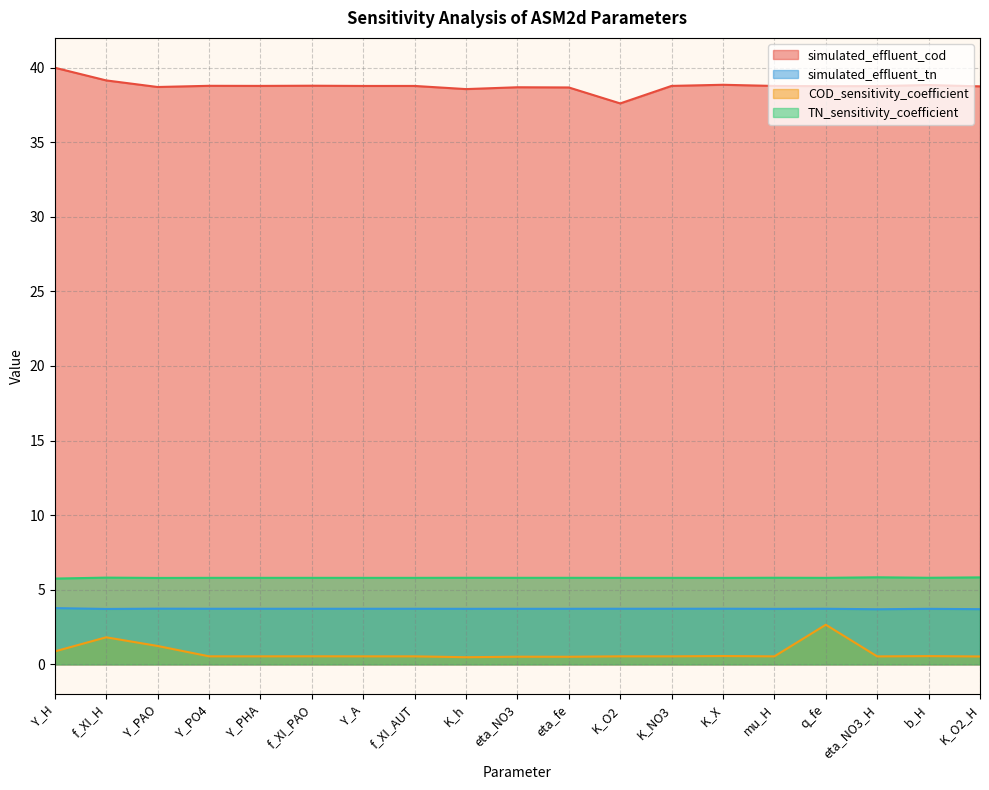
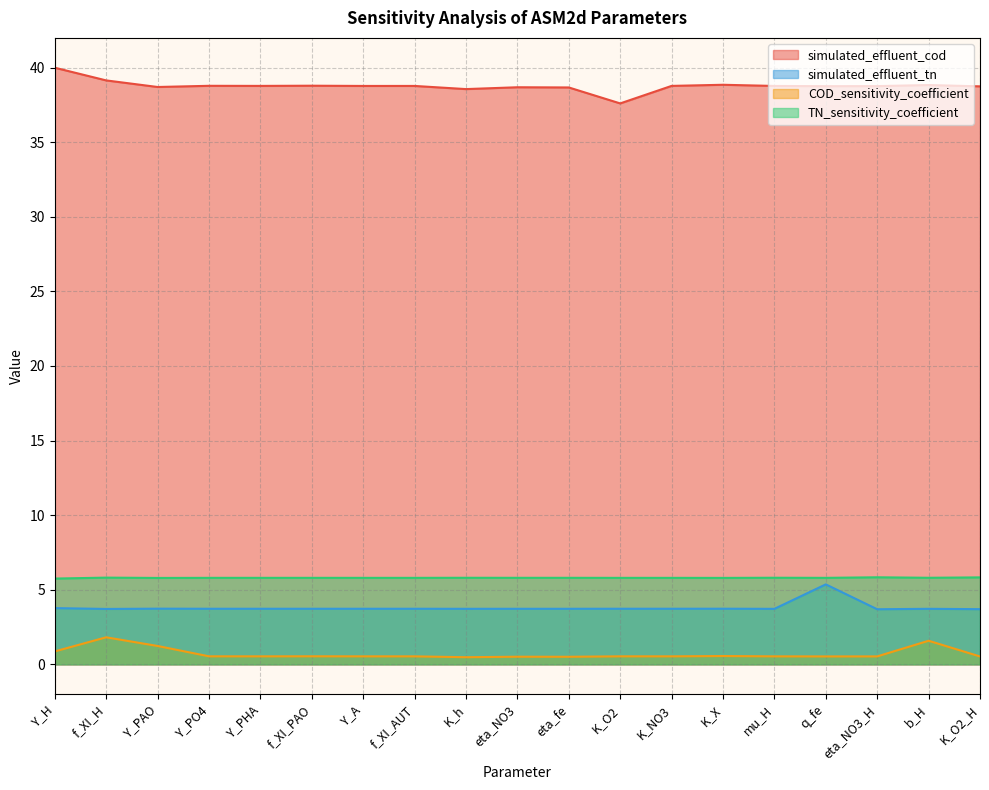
simulated_effluent_tn, q_fe: 3.7 -> 5.4
COD_sensitivity_coefficient, q_fe: 2.7 -> 0.5
COD_sensitivity_coefficient, b_H: 0.6 -> 1.6
